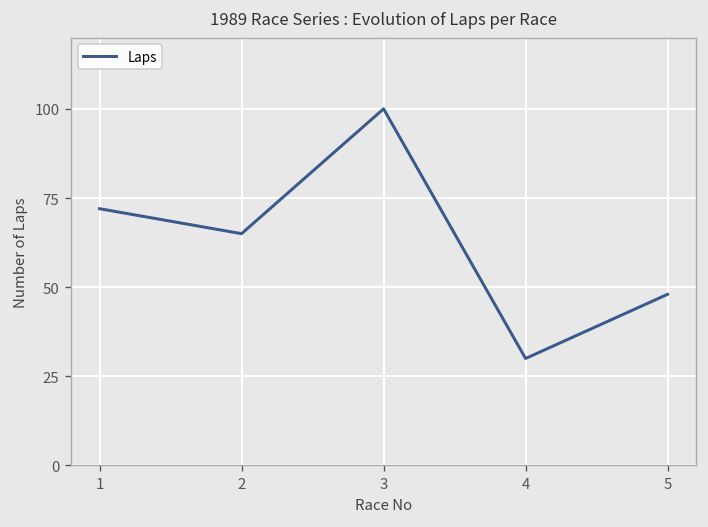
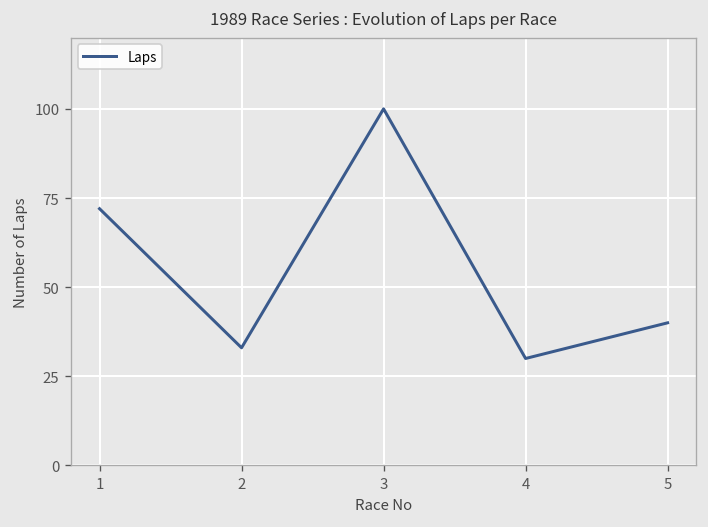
2: 65 -> 33
5: 48 -> 40
